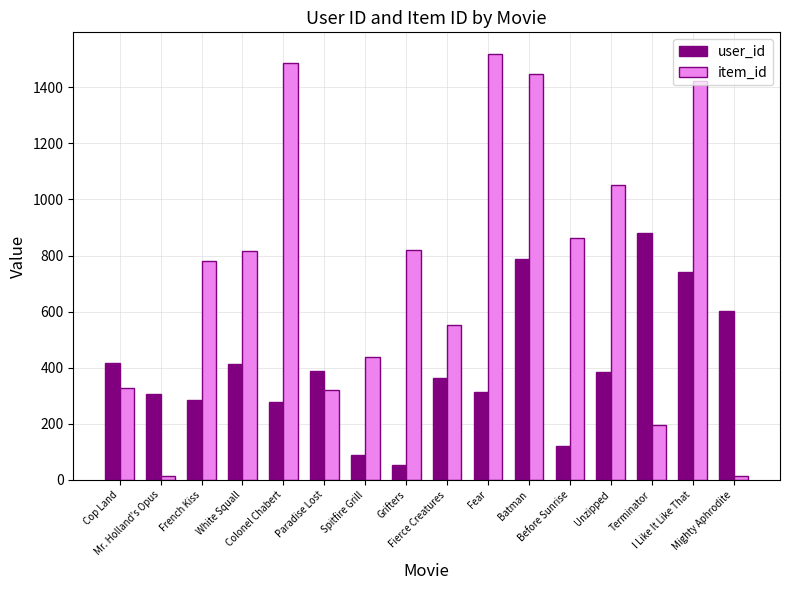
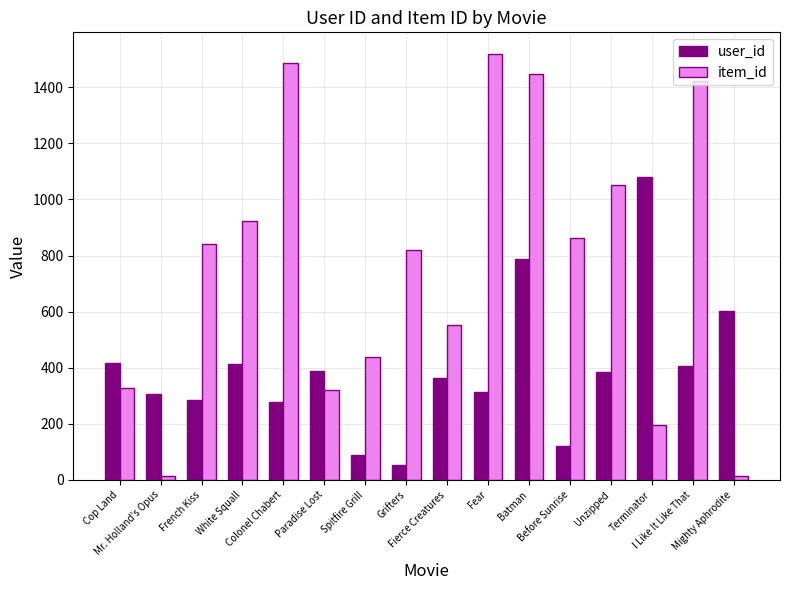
item_id, French Kiss: 780 -> 840
item_id, White Squall: 820 -> 920
user_id, Terminator: 880 -> 1080
user_id, I Like It Like That: 740 -> 410
